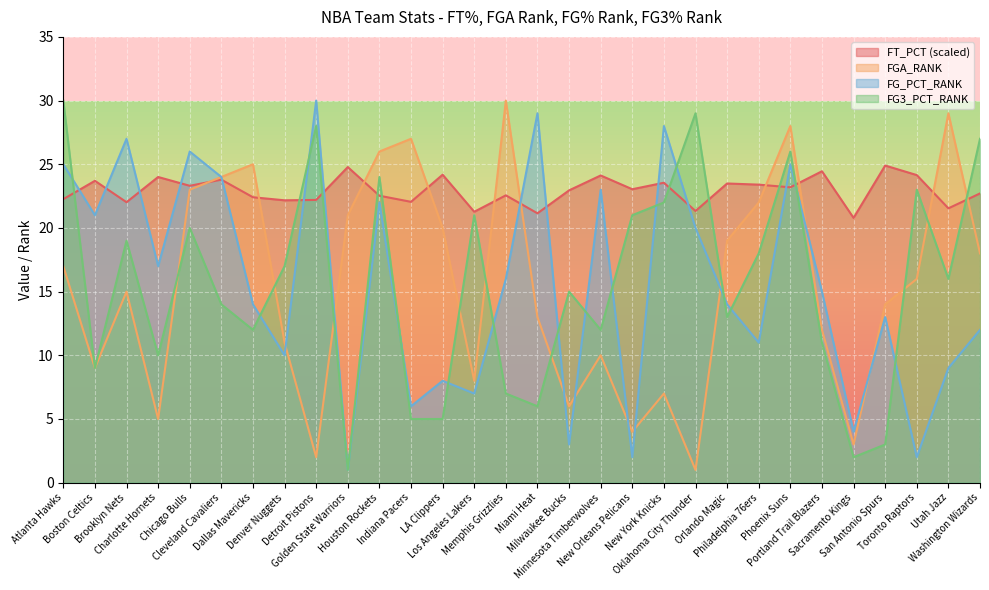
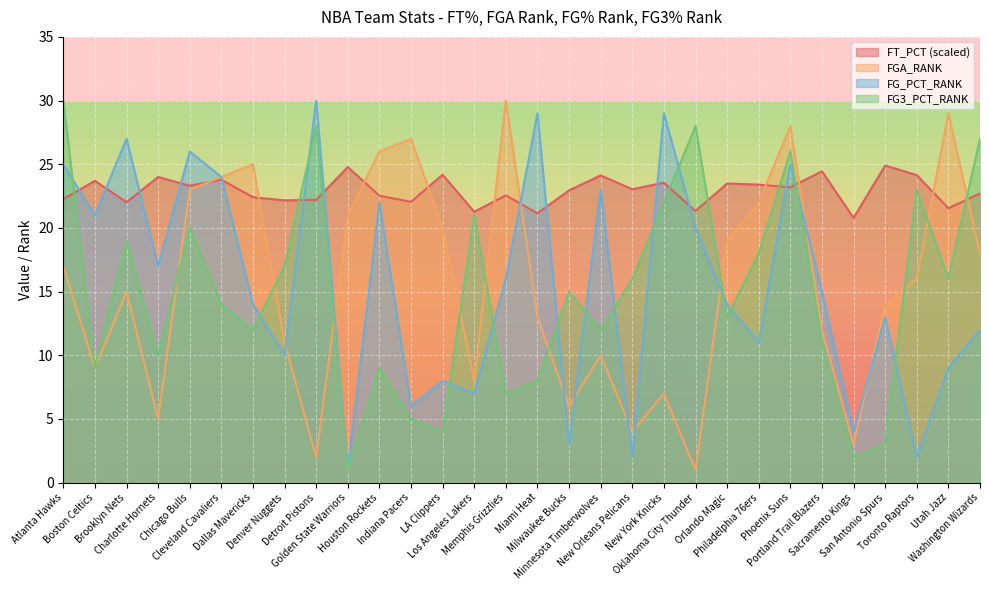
FG3_PCT_RANK, Houston Rockets: 24 -> 9
FG3_PCT_RANK, LA Clippers: 5 -> 4
FG3_PCT_RANK, Miami Heat: 6 -> 8
FG3_PCT_RANK, New Orleans Pelicans: 21 -> 16
FG_PCT_RANK, New York Knicks: 28 -> 29
FG3_PCT_RANK, Oklahoma City Thunder: 29 -> 28
